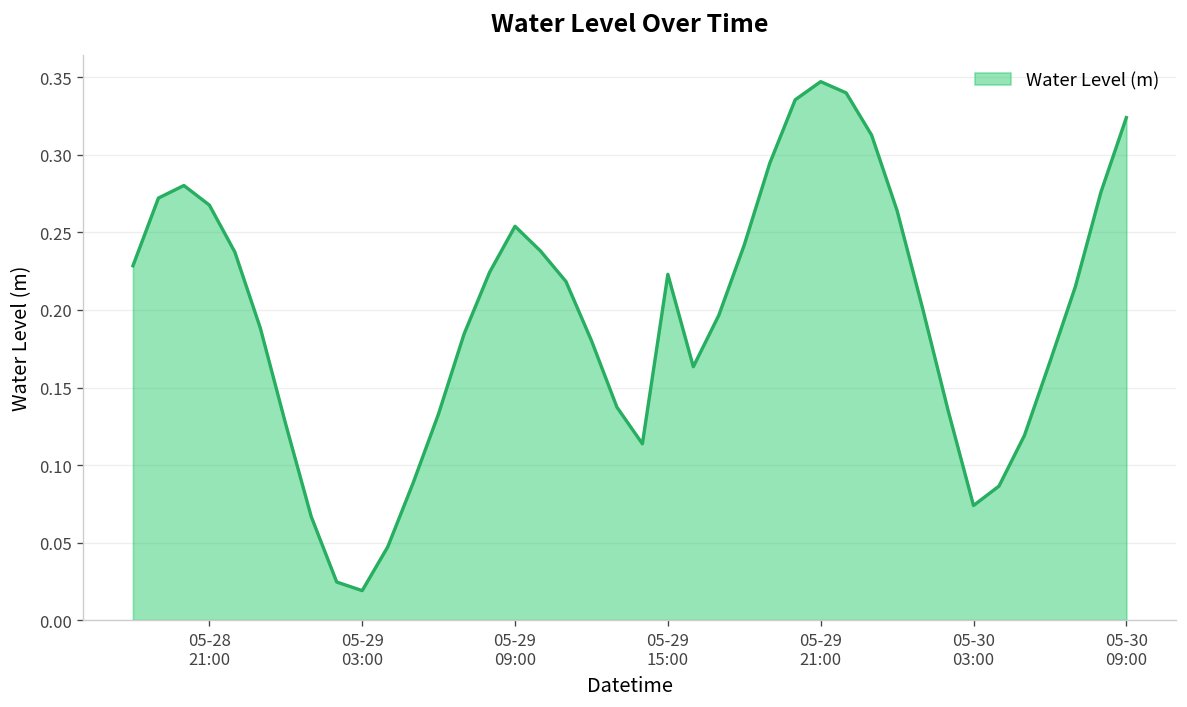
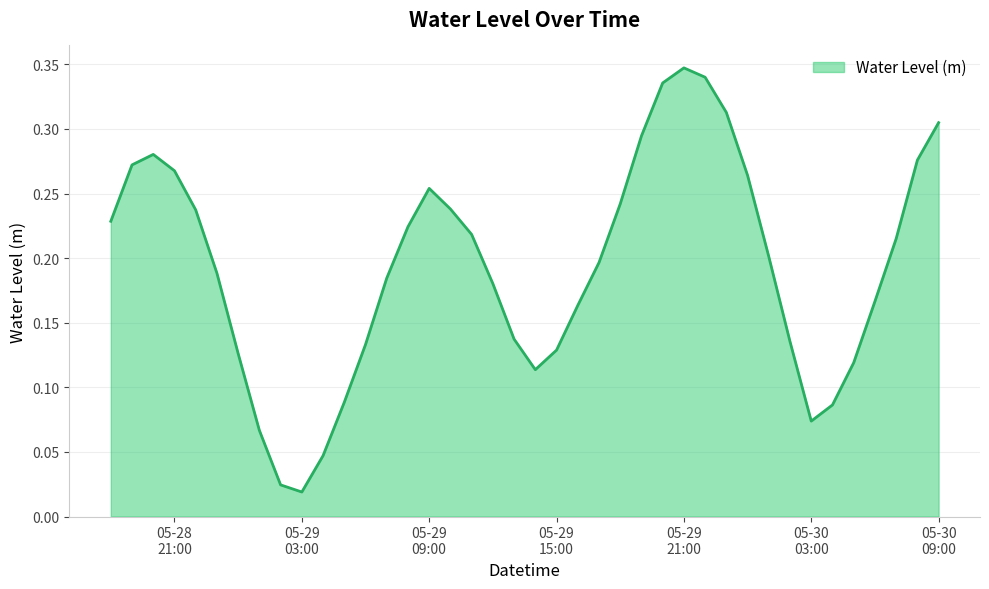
05-29 15:00: 0.223 -> 0.129
05-30 09:00: 0.324 -> 0.305
